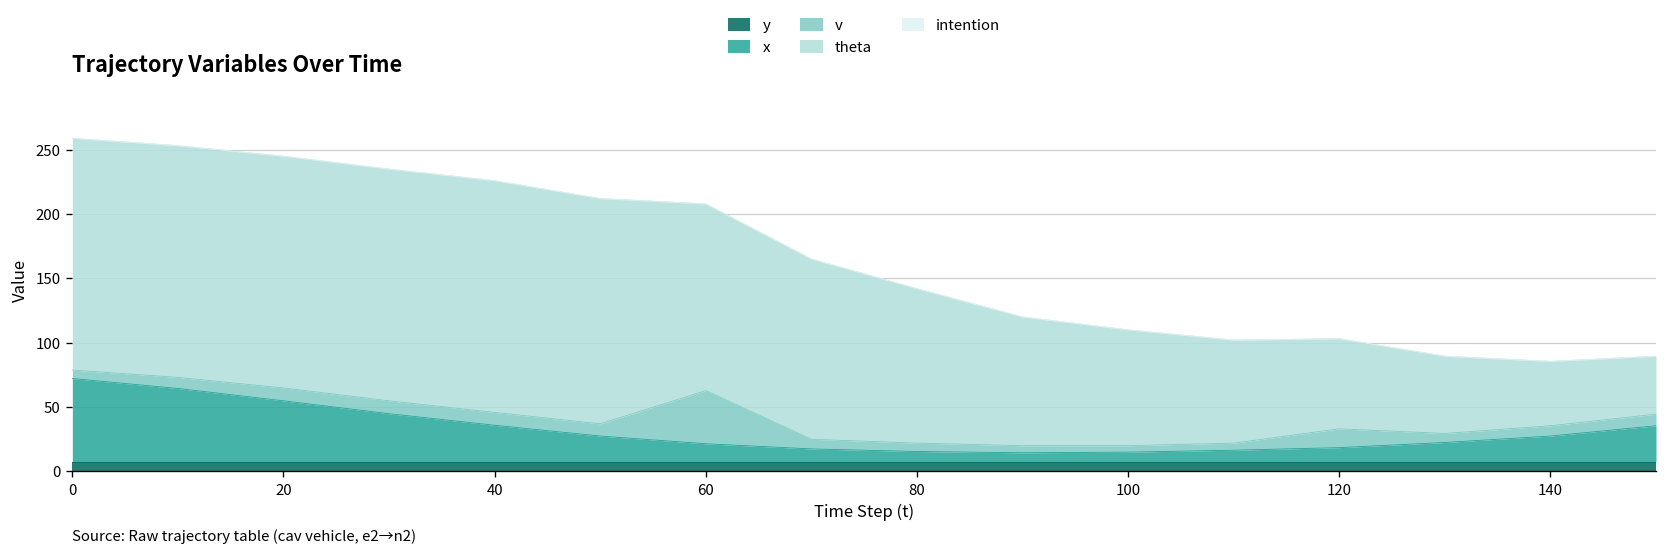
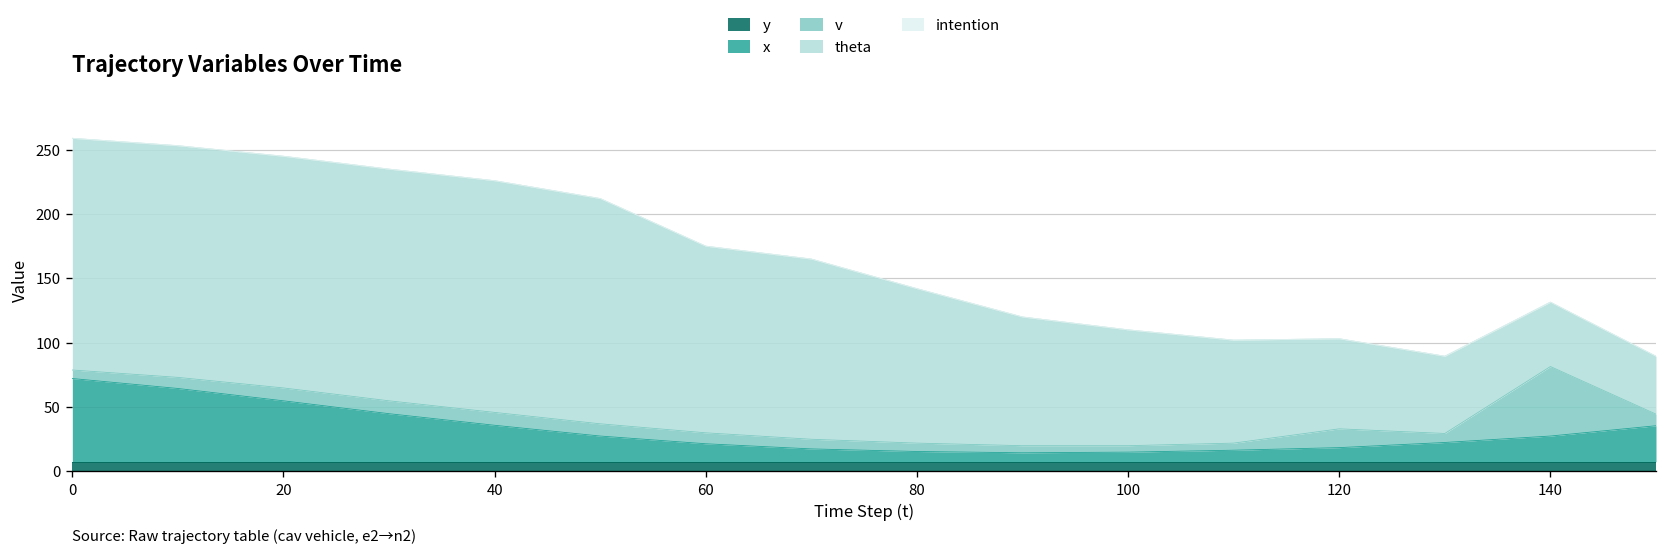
v, 60: 41 -> 9
v, 140: 8 -> 54
